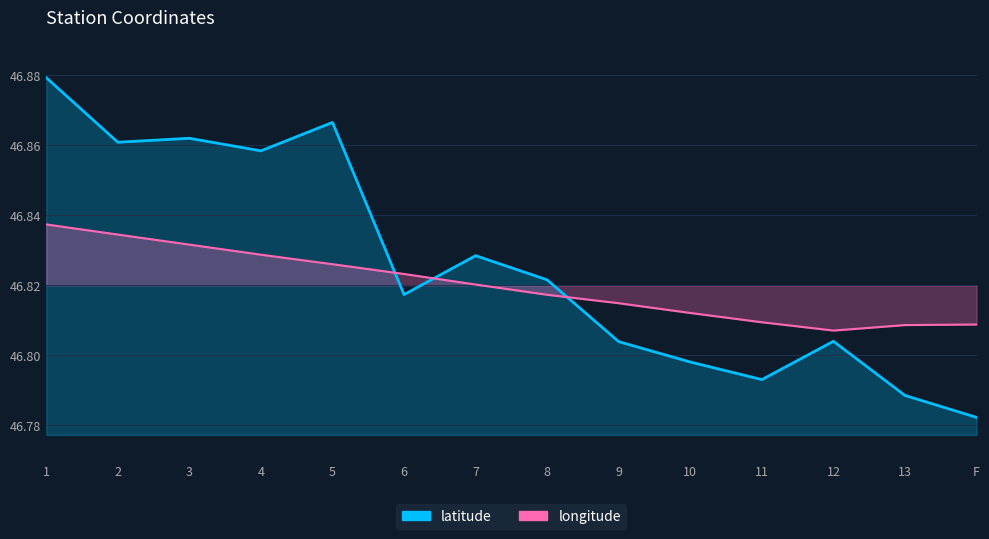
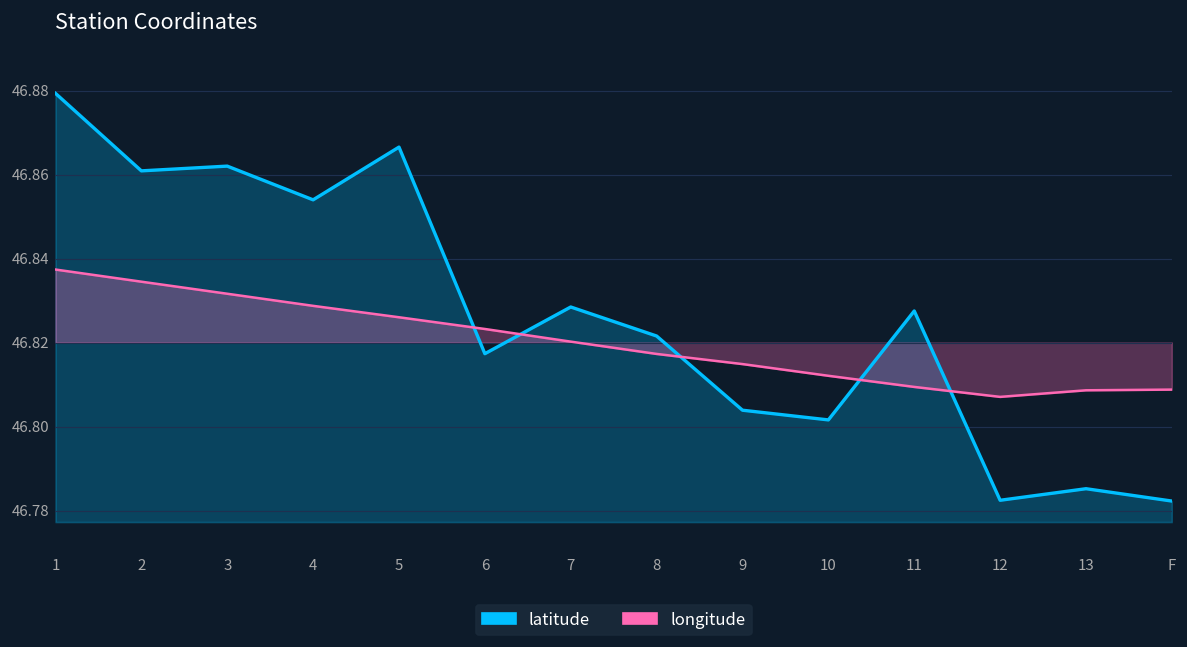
latitude, 4: 46.858 -> 46.854
latitude, 10: 46.798 -> 46.802
latitude, 11: 46.793 -> 46.828
latitude, 12: 46.804 -> 46.782
latitude, 13: 46.789 -> 46.785
